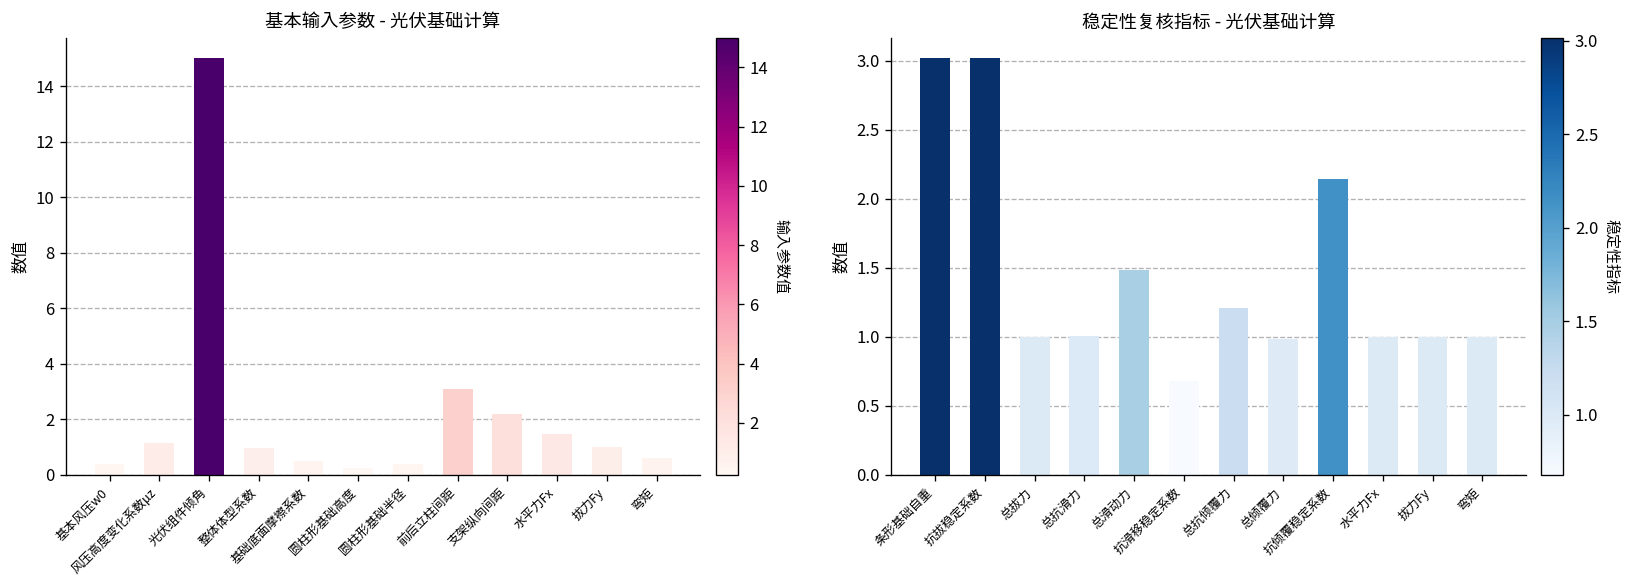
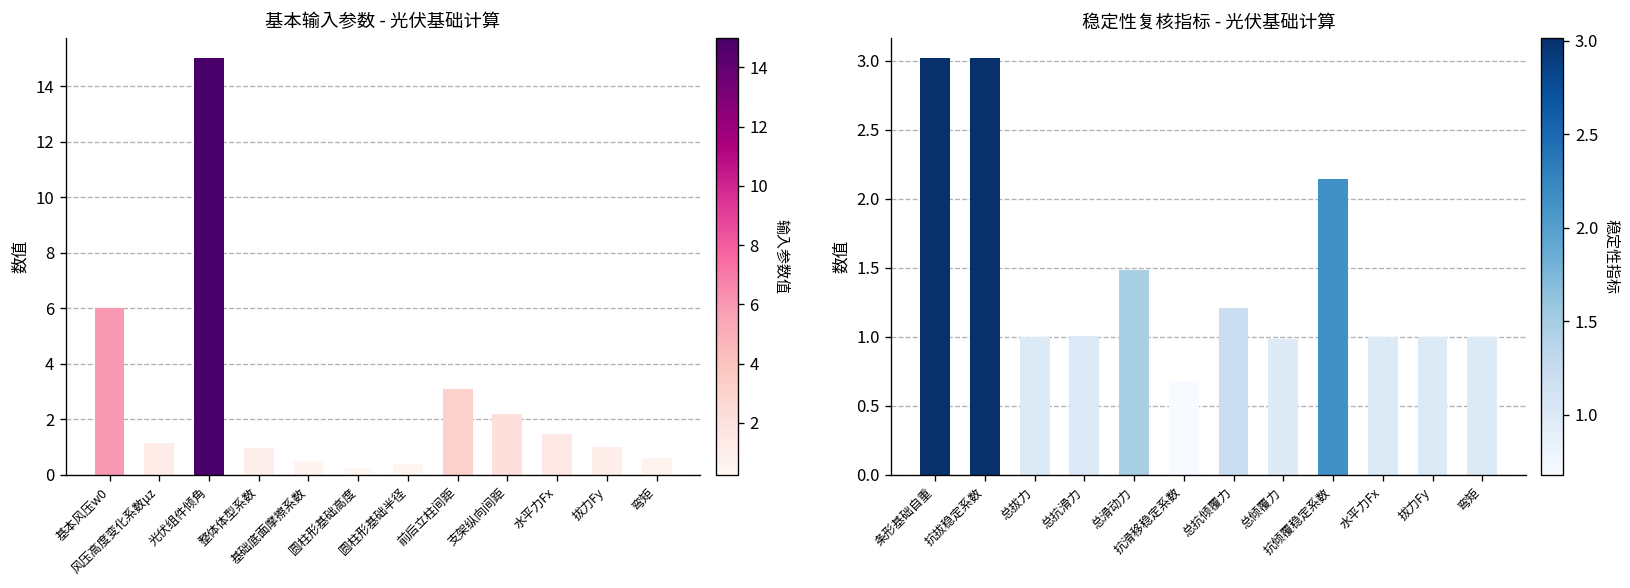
基本输入参数 - 光伏基础计算, 基本风压w0: 0.4 -> 6.0
